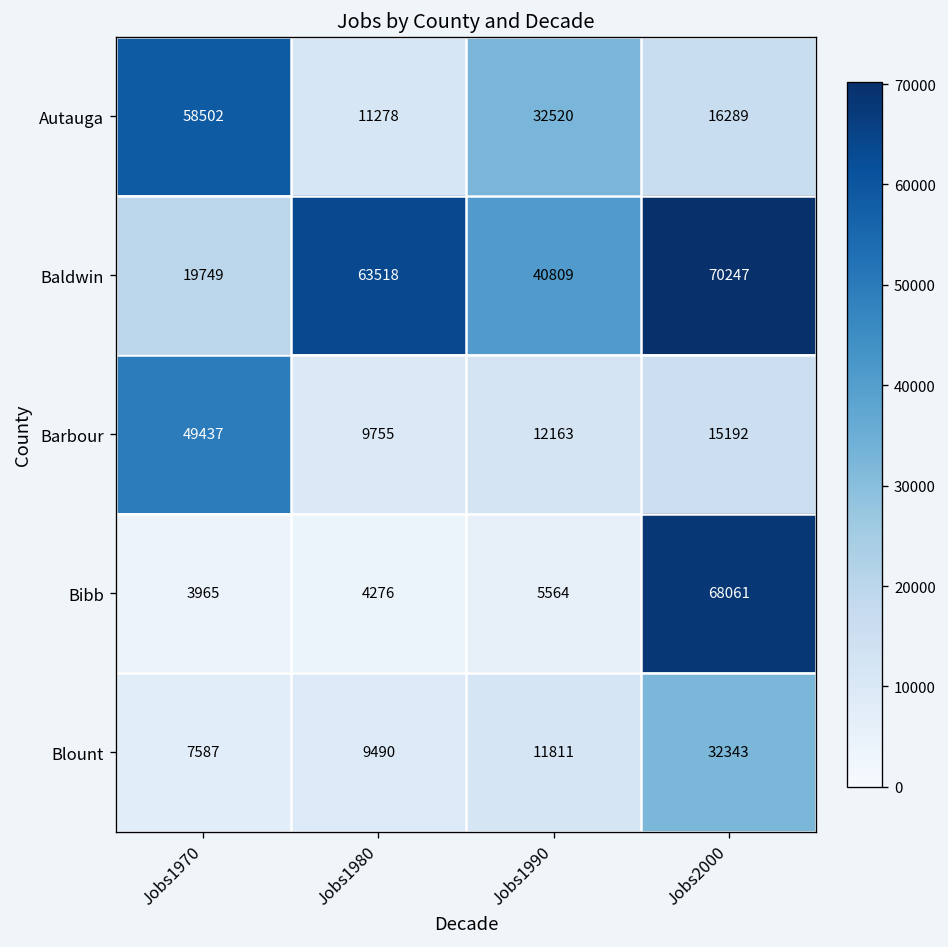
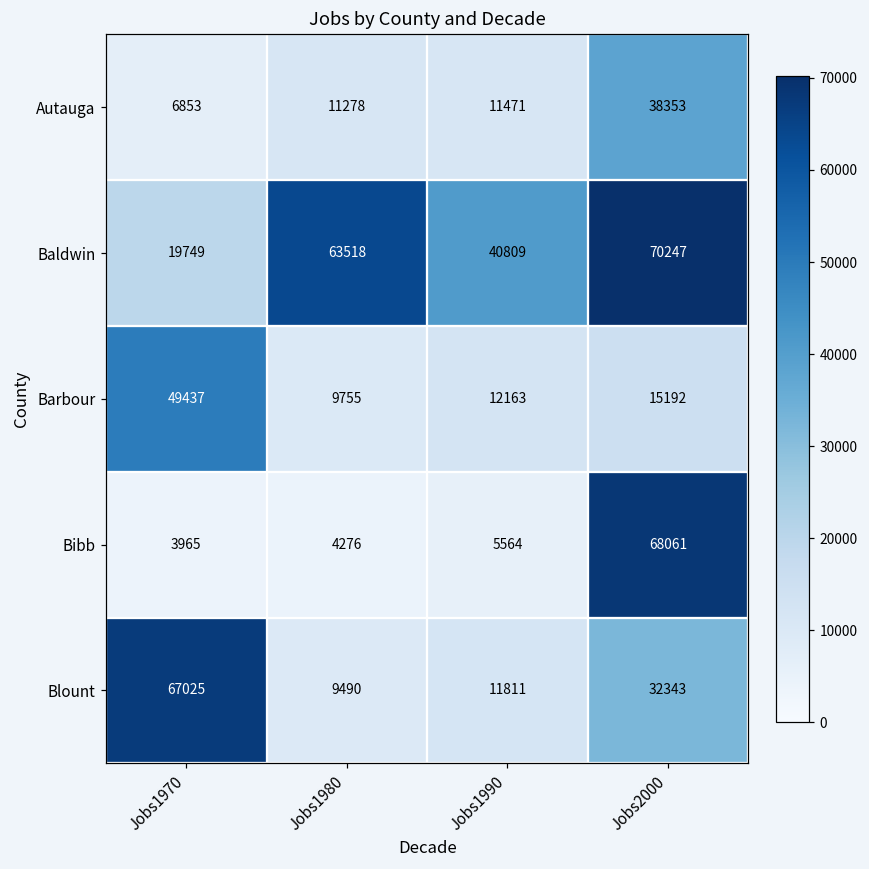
Autauga, Jobs1970: 58502 -> 6853
Autauga, Jobs1990: 32520 -> 11471
Autauga, Jobs2000: 16289 -> 38353
Blount, Jobs1970: 7587 -> 67025
